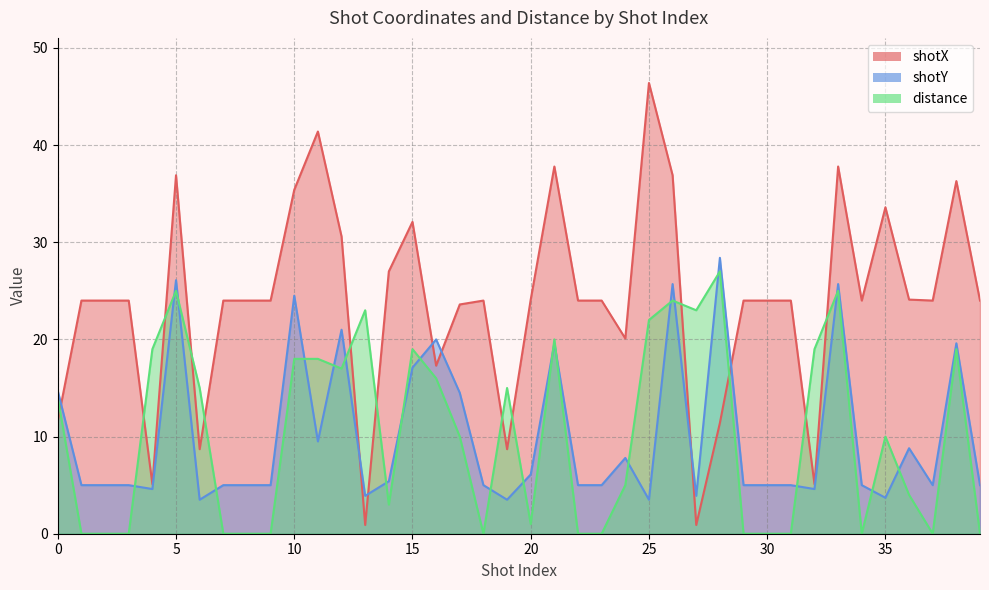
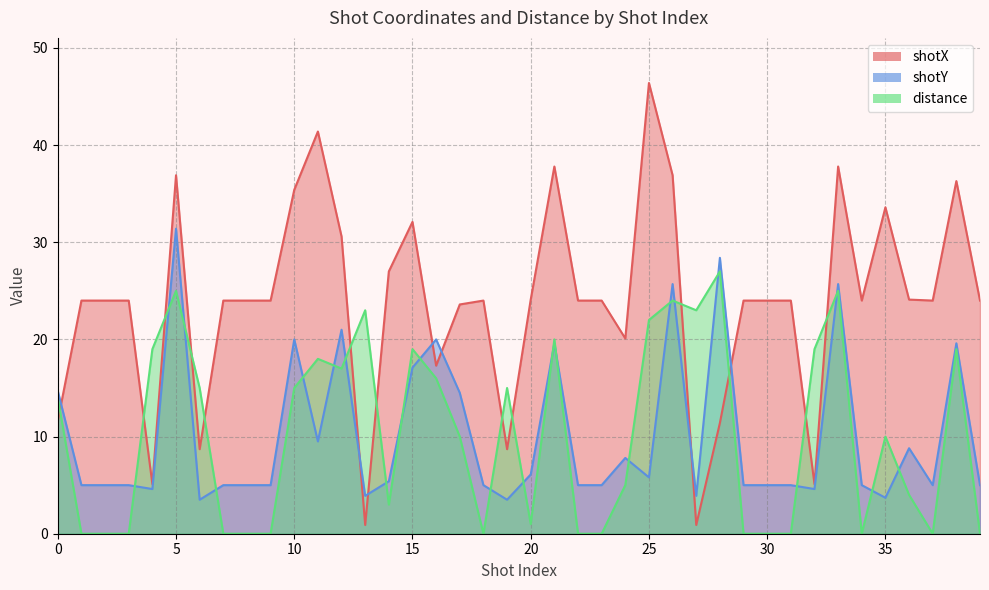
shotY, 5: 26 -> 31
shotY, 10: 25 -> 20
distance, 10: 18 -> 15
shotY, 25: 4 -> 6
